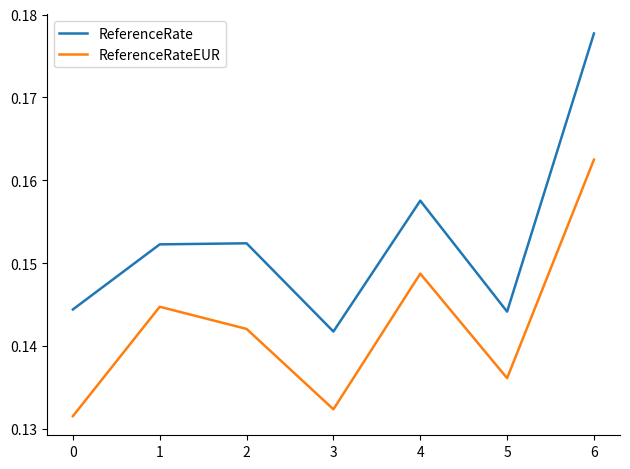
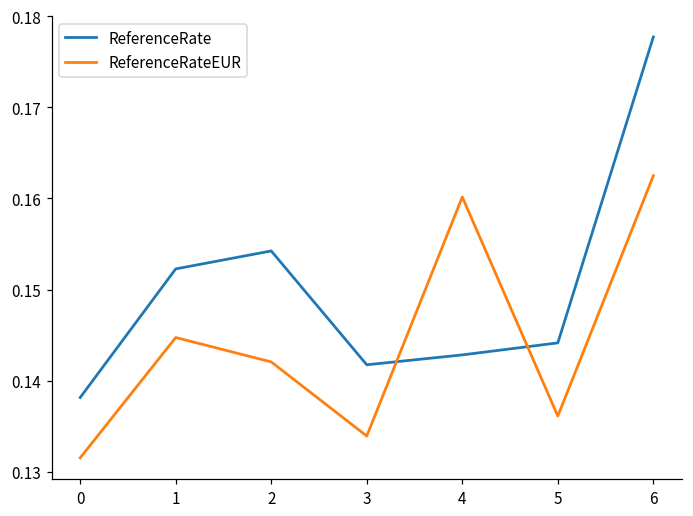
ReferenceRate, 0: 0.144 -> 0.138
ReferenceRate, 2: 0.152 -> 0.154
ReferenceRateEUR, 3: 0.132 -> 0.134
ReferenceRate, 4: 0.158 -> 0.143
ReferenceRateEUR, 4: 0.149 -> 0.160
